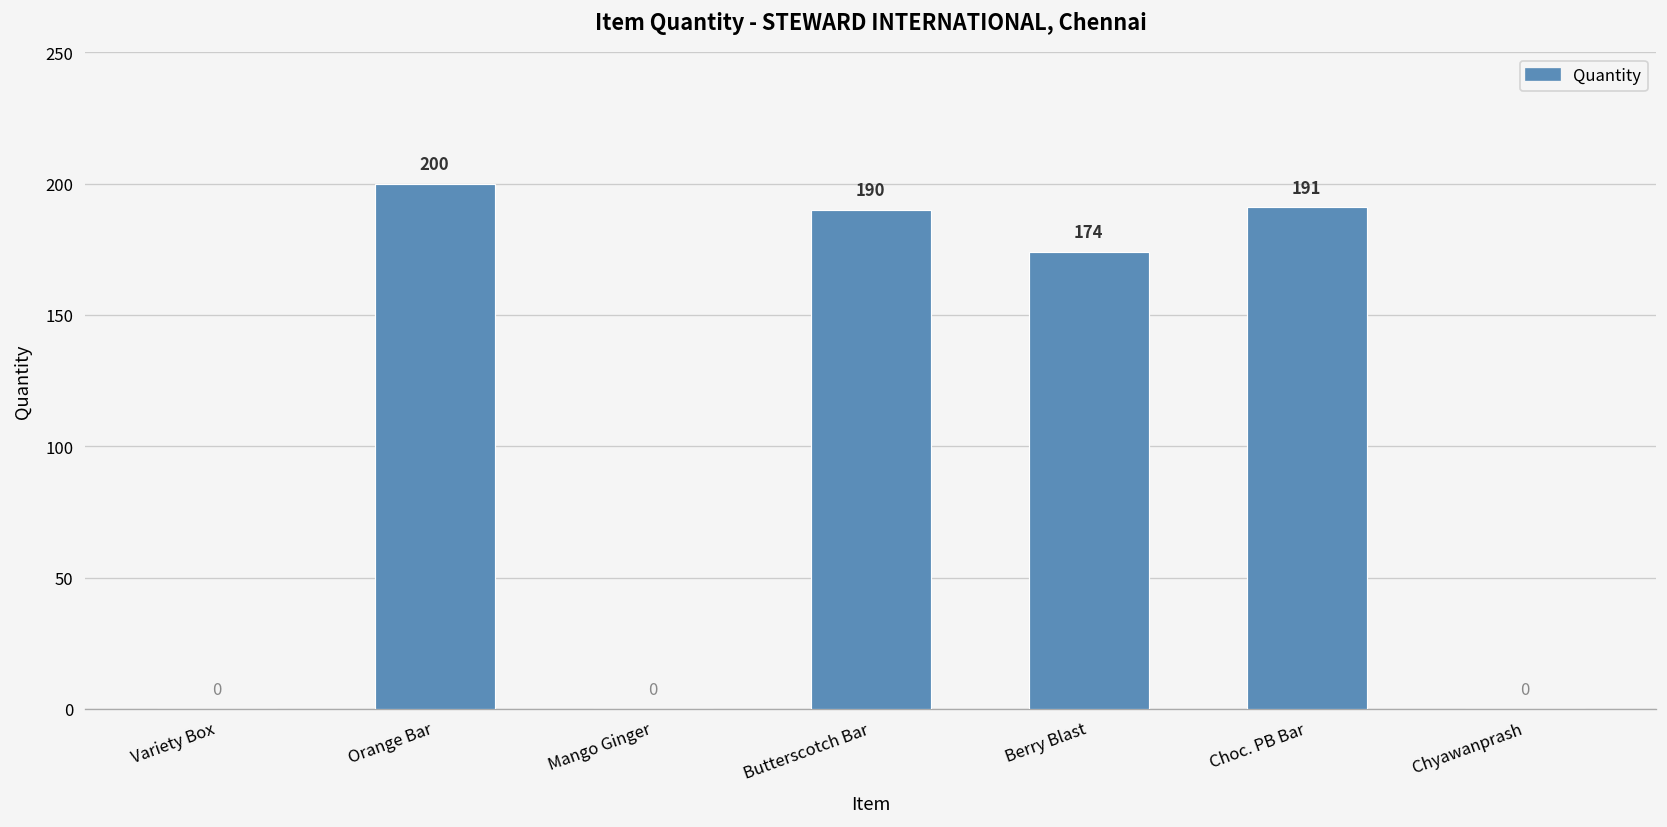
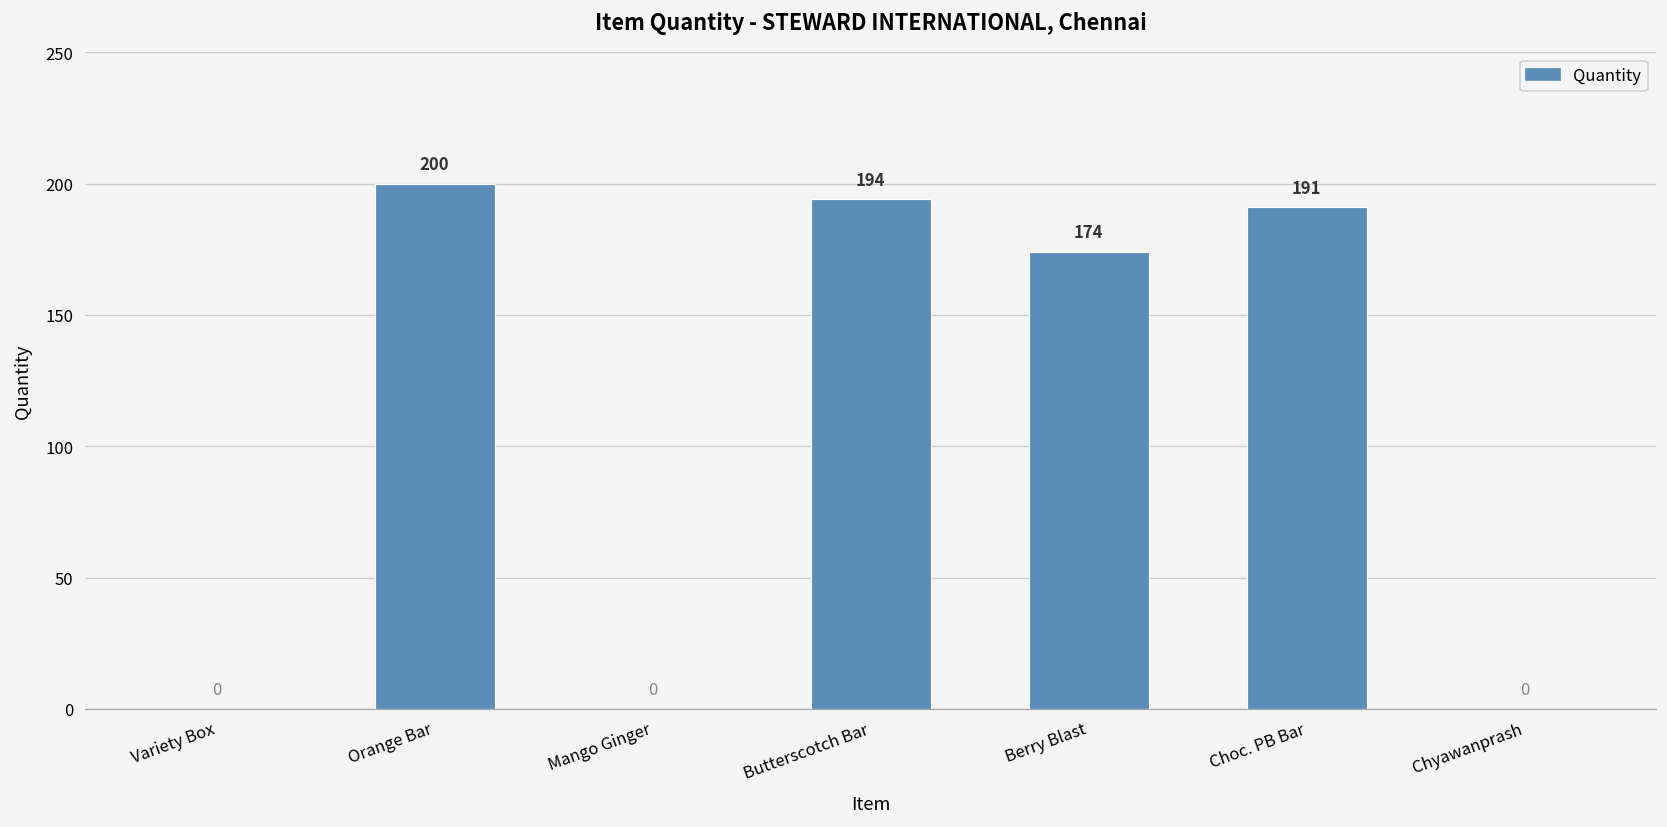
Butterscotch Bar: 190 -> 194
